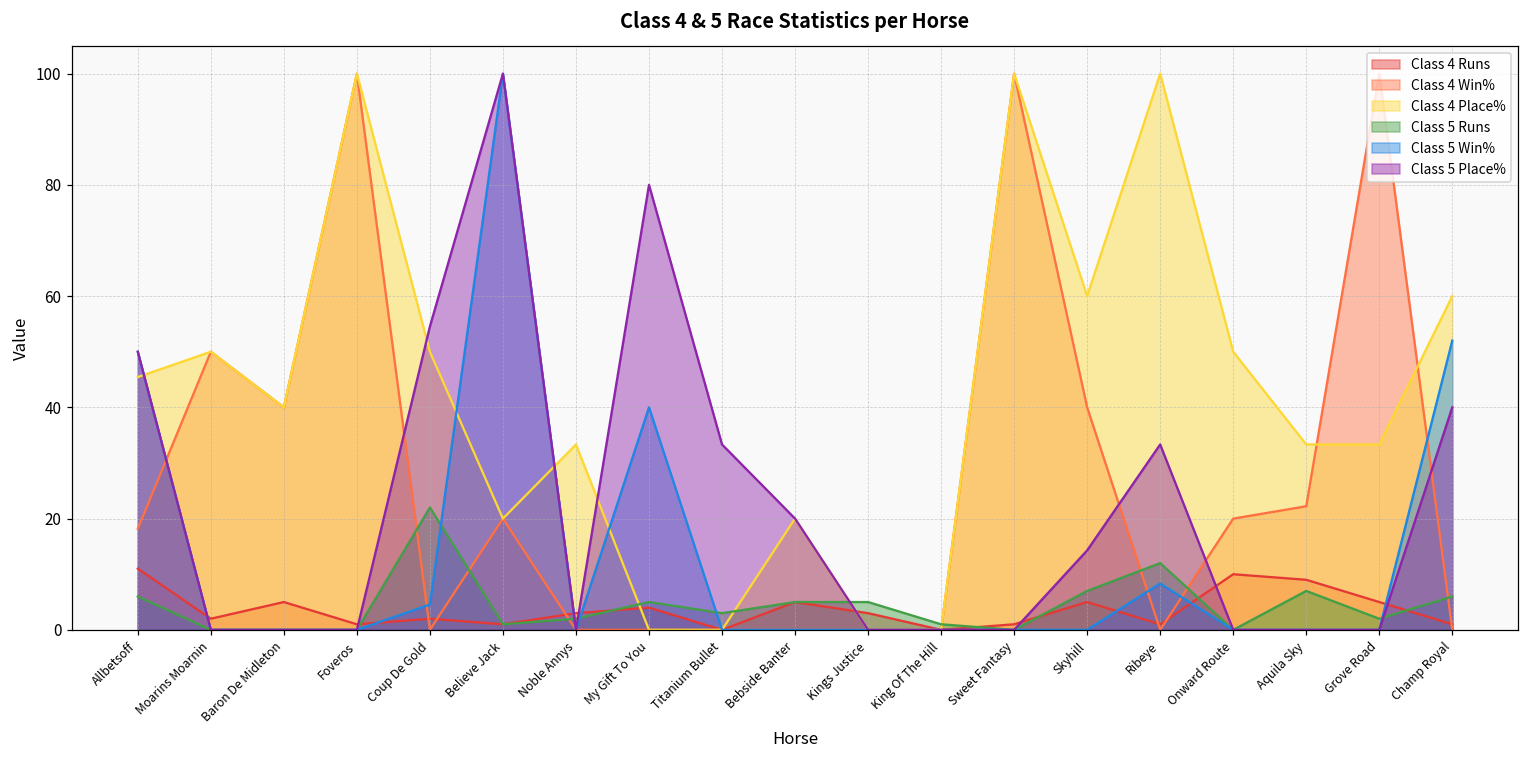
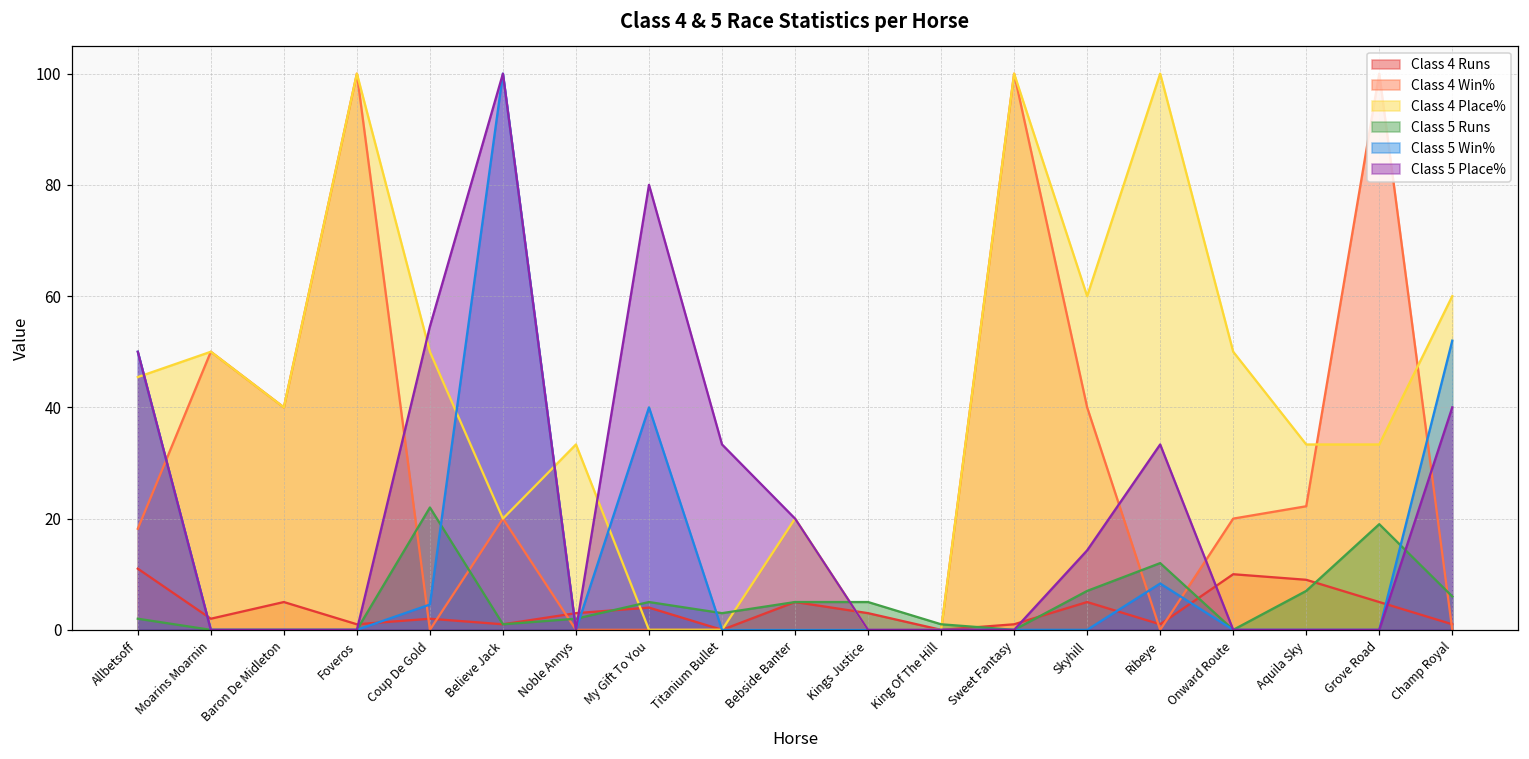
Class 5 Runs, Allbetsoff: 6 -> 2
Class 5 Runs, Grove Road: 2 -> 19
